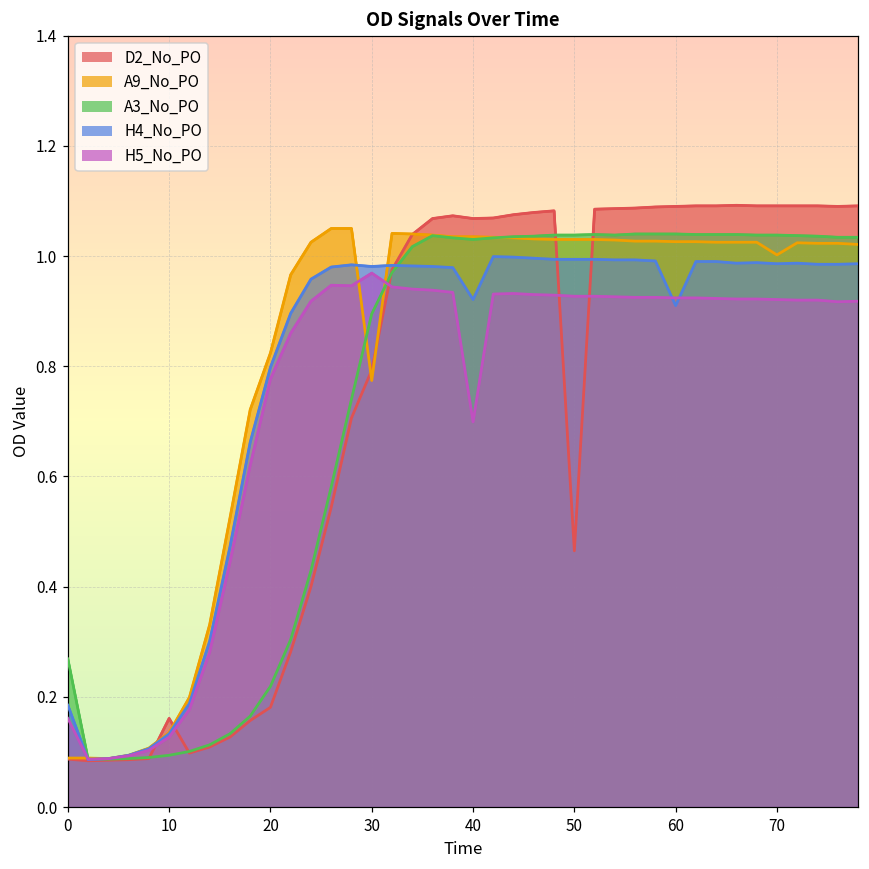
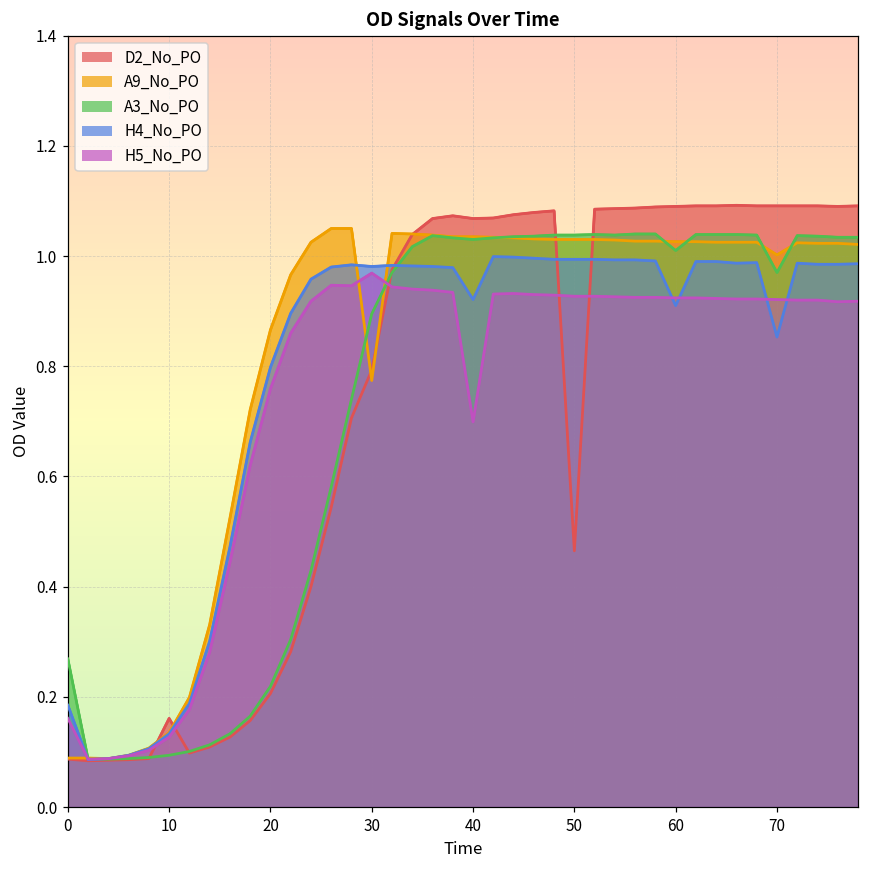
D2_No_PO, 20: 0.18 -> 0.21
A9_No_PO, 20: 0.82 -> 0.87
H5_No_PO, 20: 0.78 -> 0.76
A3_No_PO, 60: 1.04 -> 1.01
A3_No_PO, 70: 1.04 -> 0.97
H4_No_PO, 70: 0.99 -> 0.85
